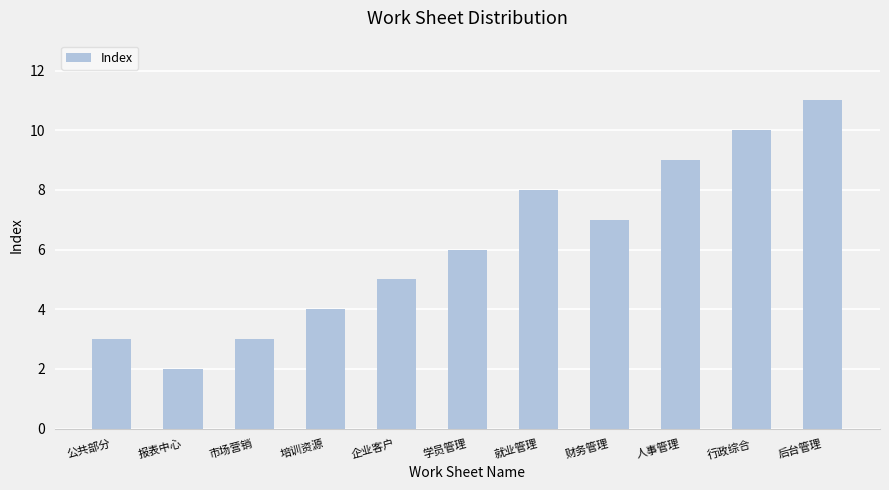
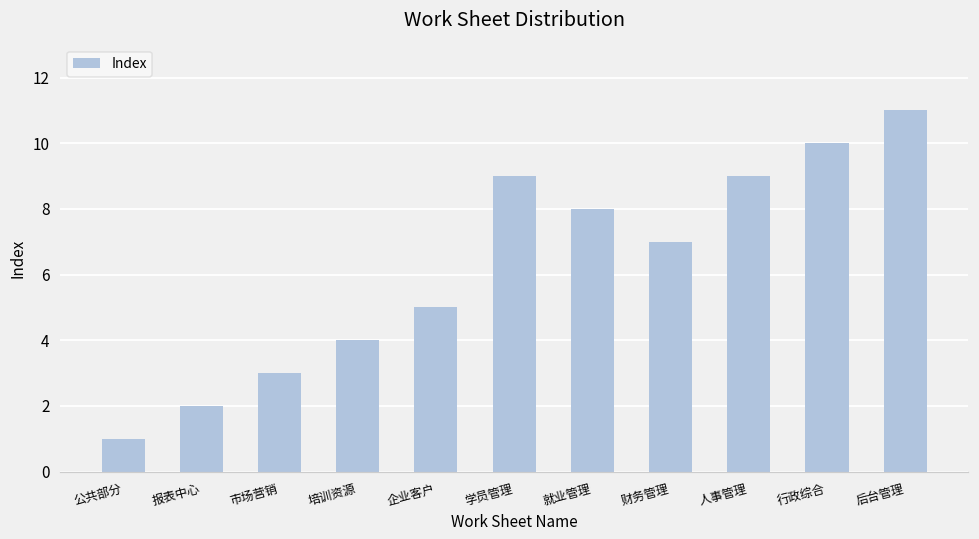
公共部分: 3 -> 1
学员管理: 6 -> 9
